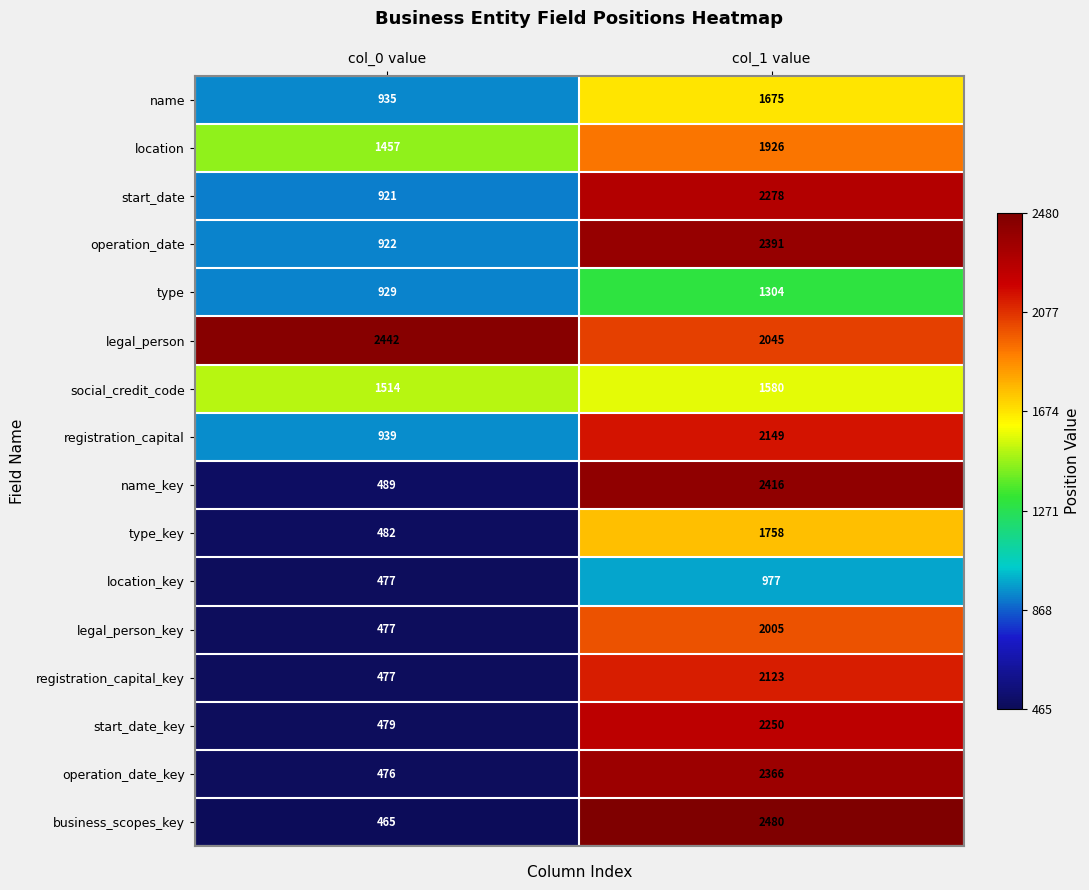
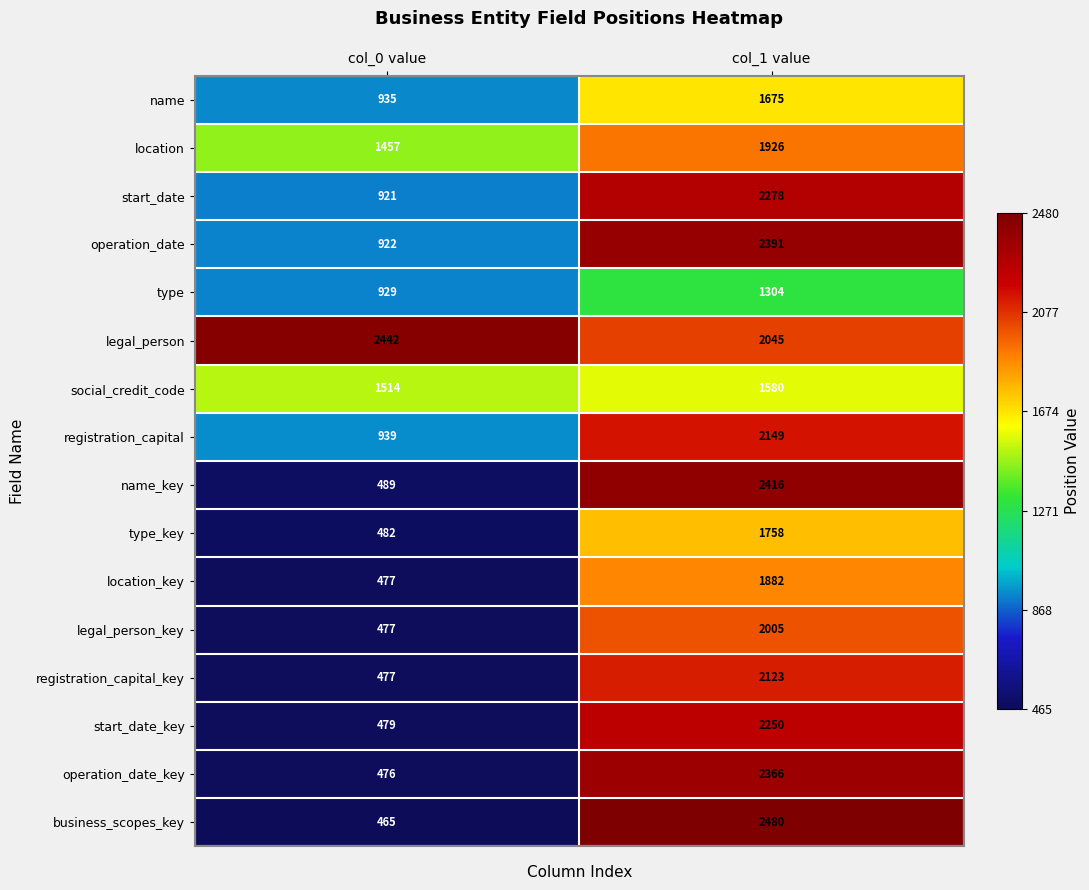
location_key, col_1 value: 977 -> 1882
